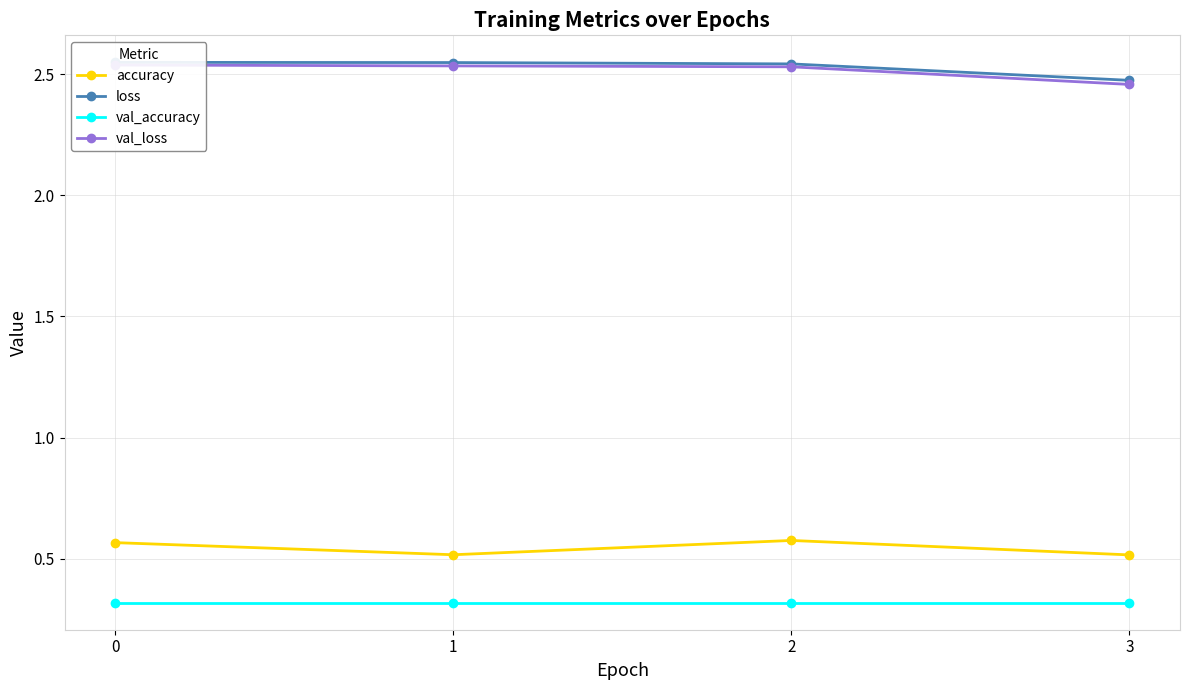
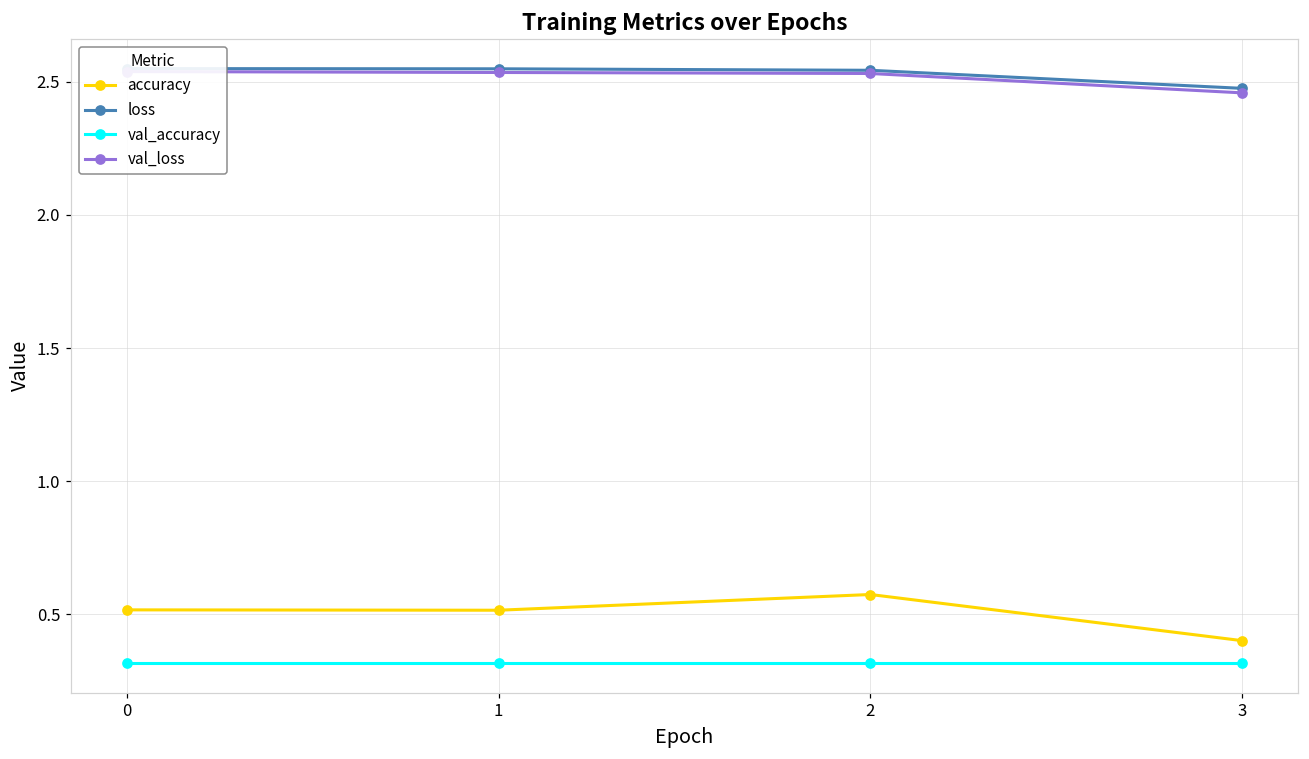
accuracy, 0: 0.57 -> 0.52
accuracy, 3: 0.52 -> 0.40
